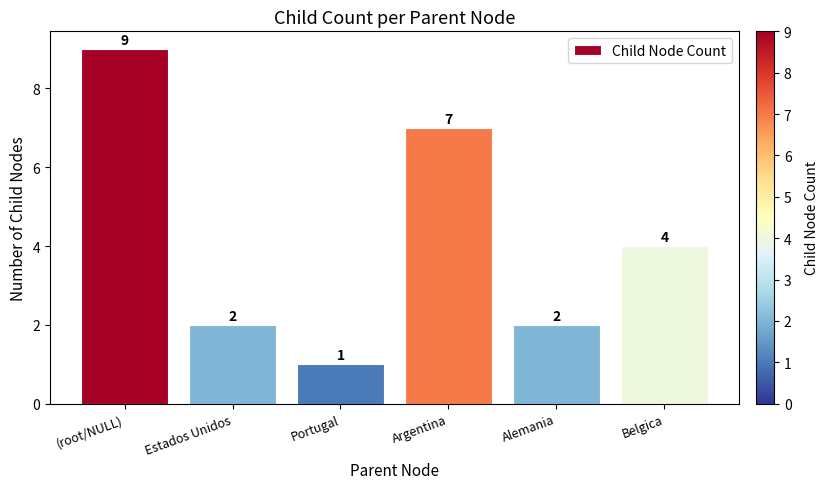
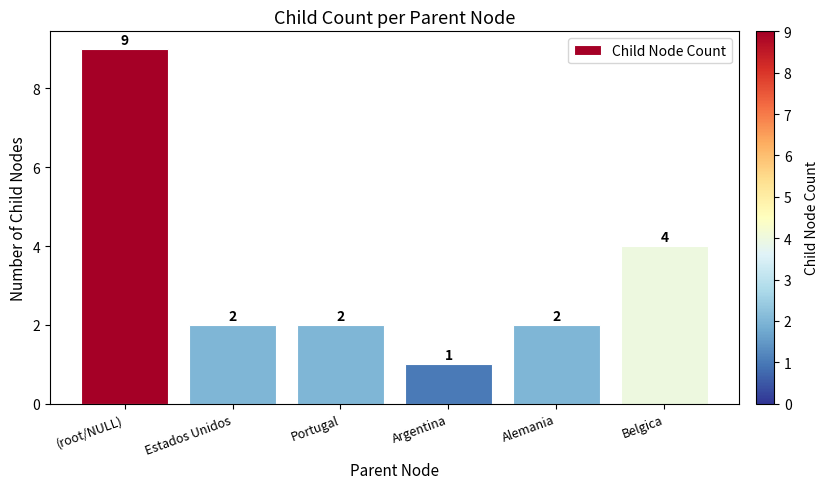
Portugal: 1 -> 2
Argentina: 7 -> 1
